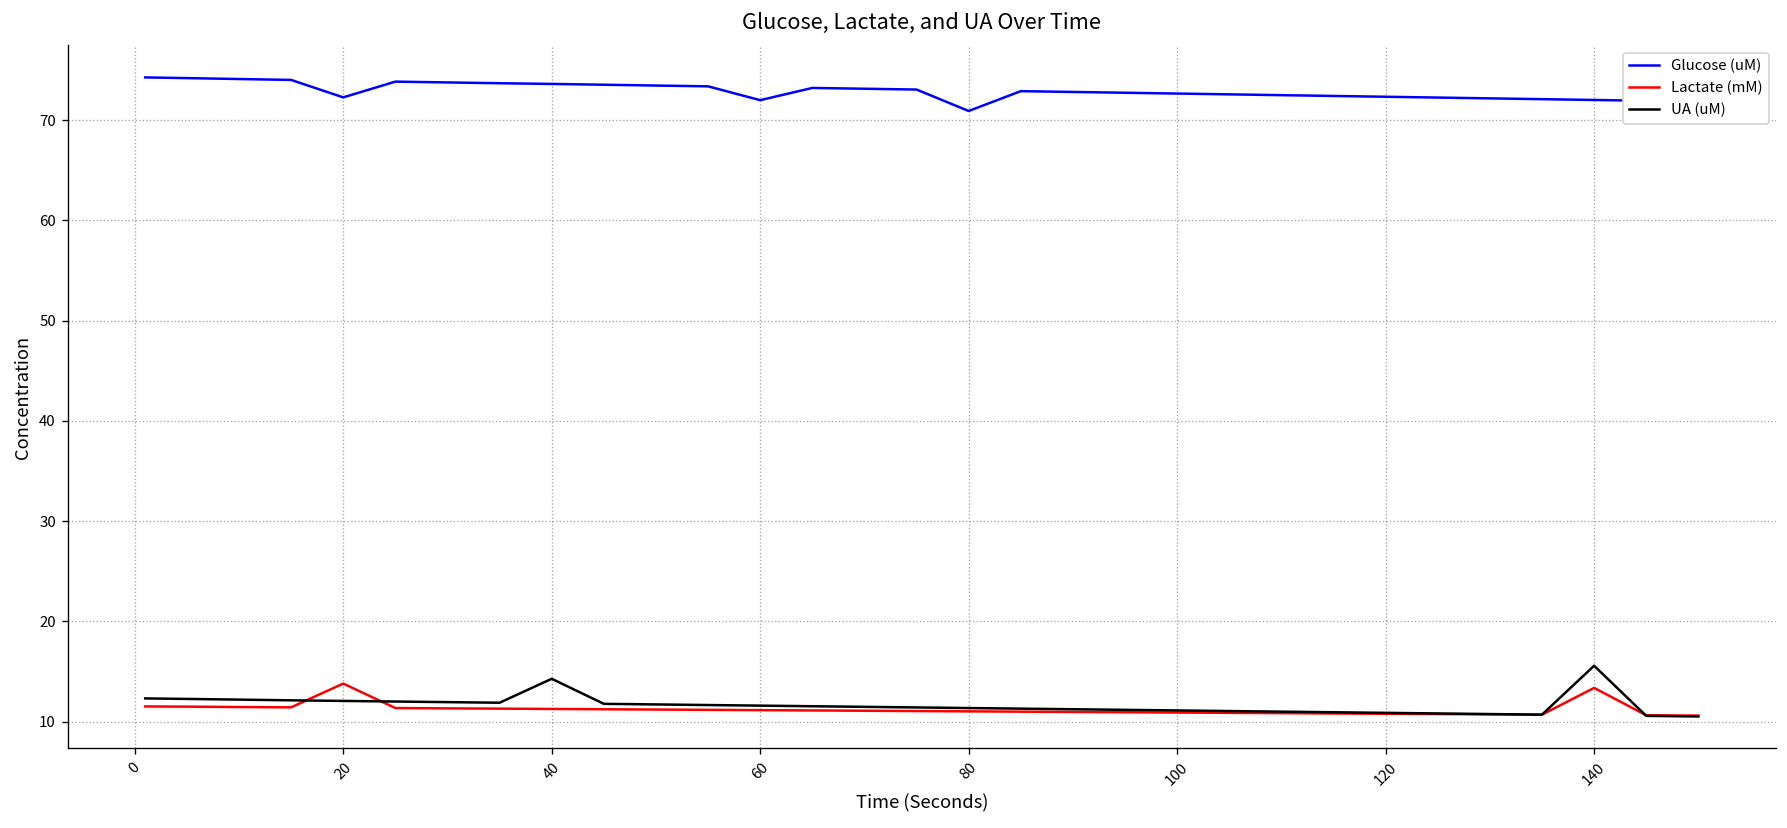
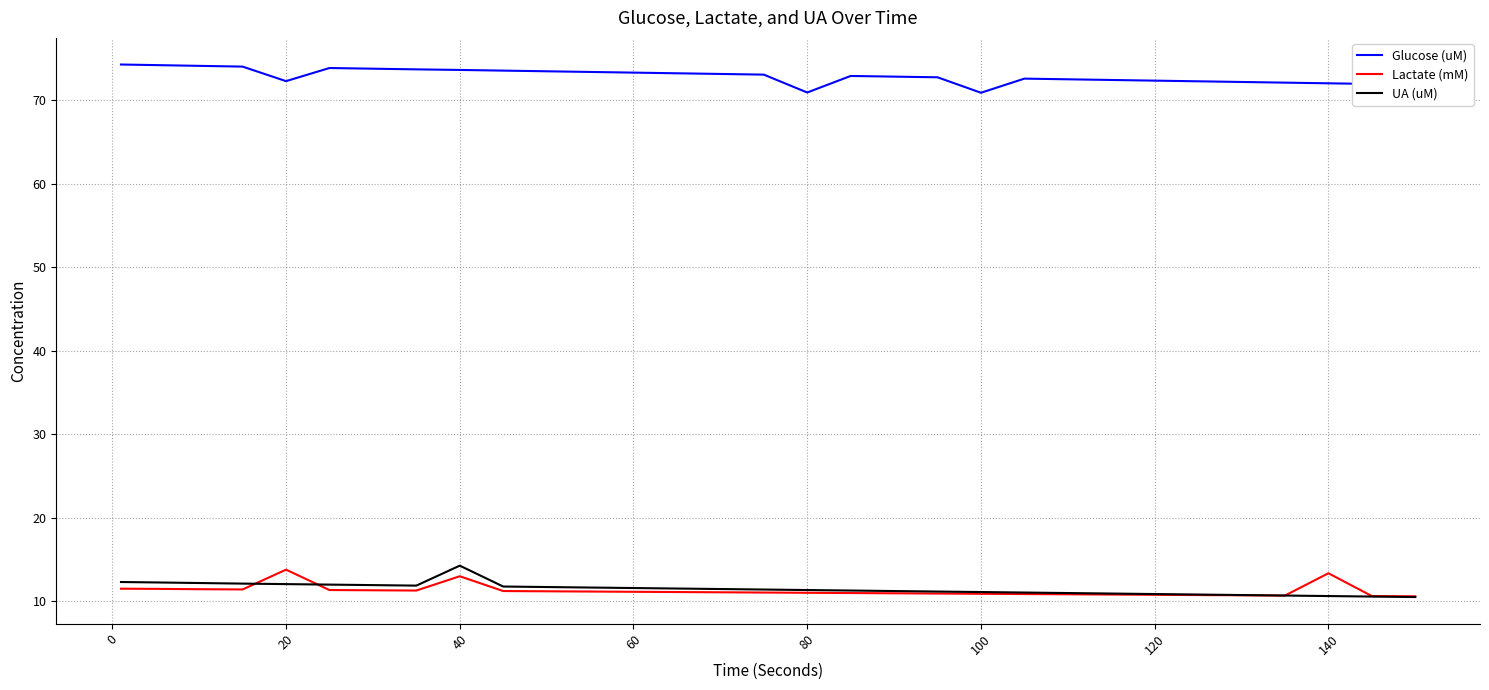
Lactate (mM), 40: 11 -> 13
Glucose (uM), 60: 72 -> 73
Glucose (uM), 100: 73 -> 71
UA (uM), 140: 16 -> 11
